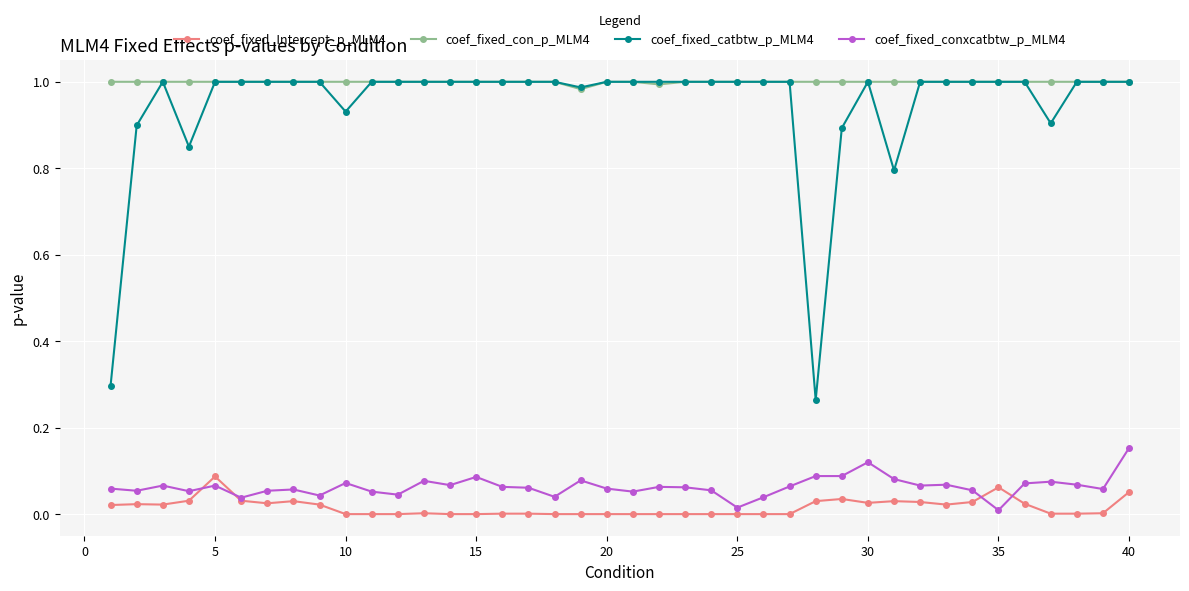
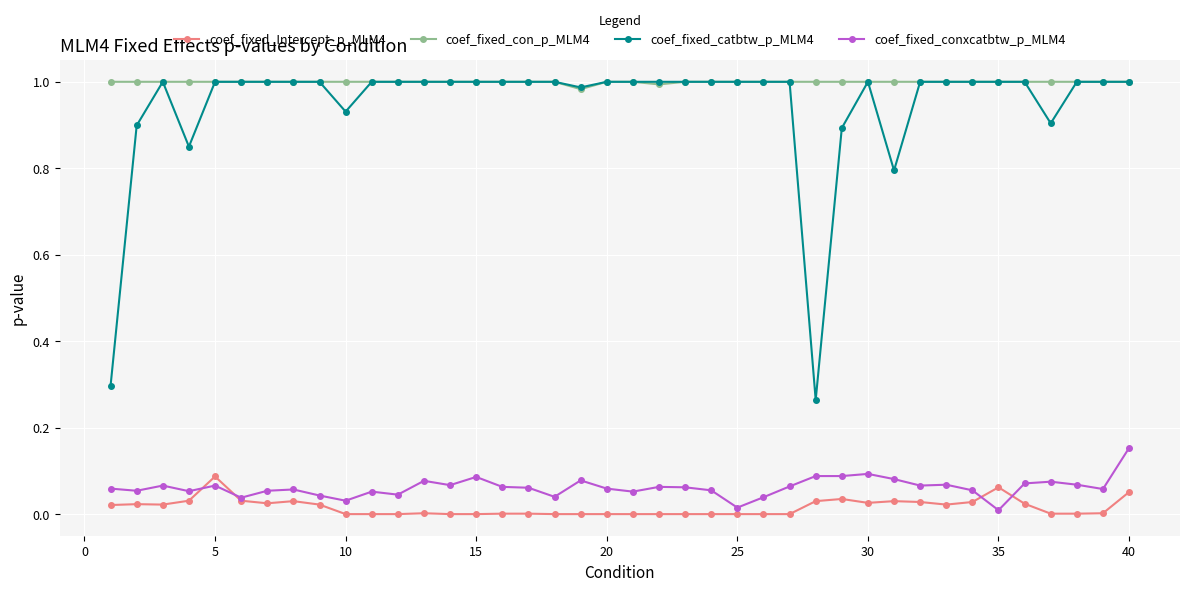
coef_fixed_conxcatbtw_p_MLM4, 10: 0.07 -> 0.03
coef_fixed_conxcatbtw_p_MLM4, 30: 0.12 -> 0.09
